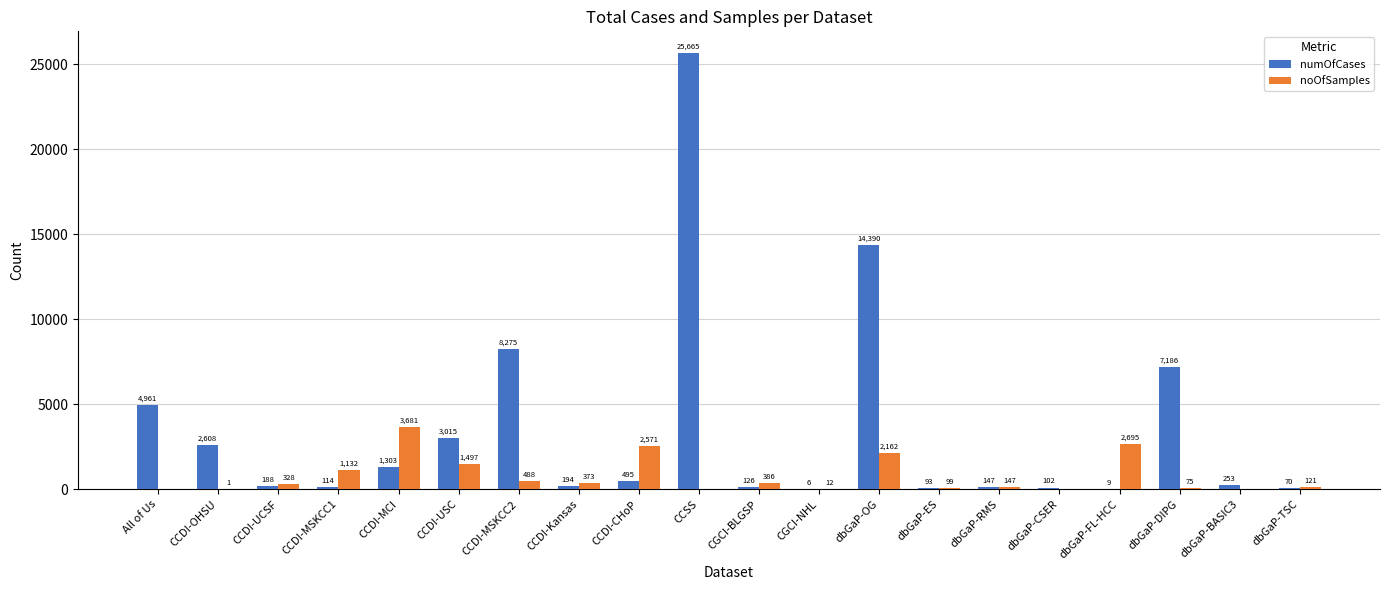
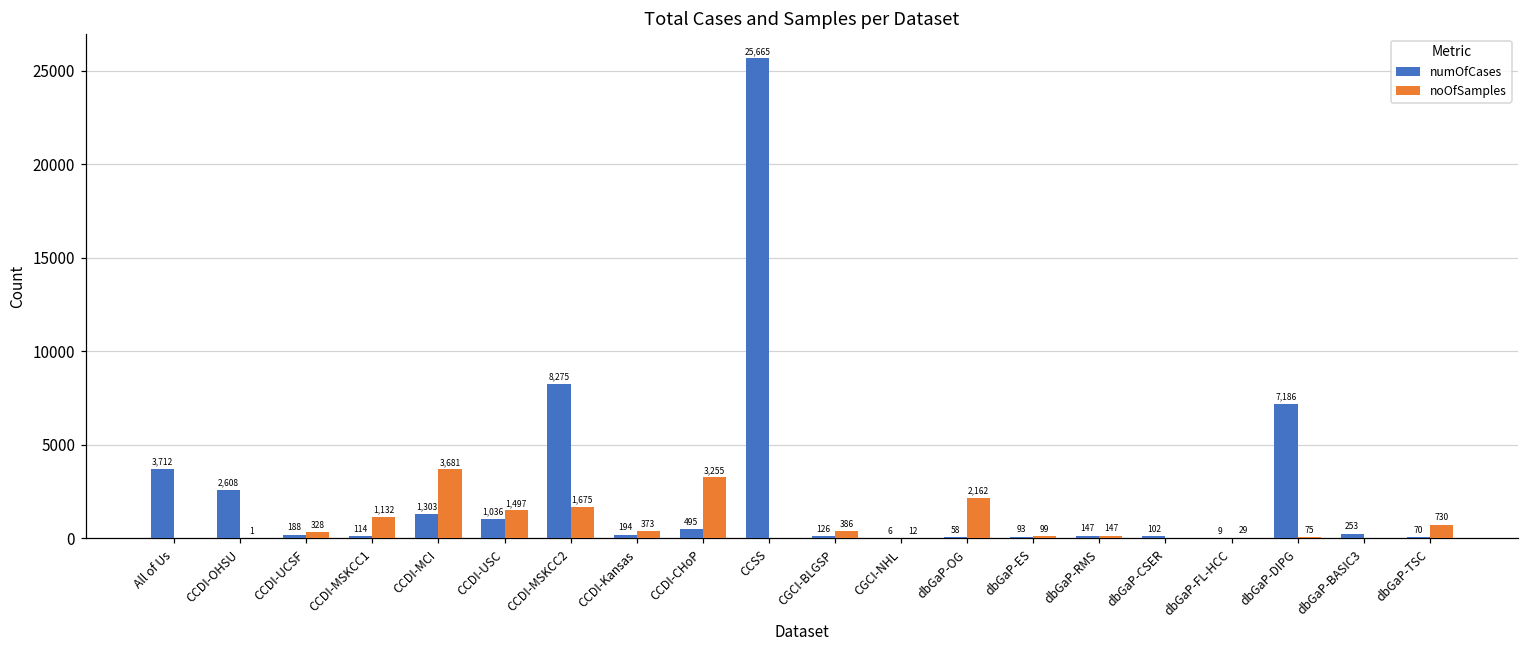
numOfCases, All of Us: 4,961 -> 3,712
numOfCases, CCDI-USC: 3,015 -> 1,036
noOfSamples, CCDI-MSKCC2: 488 -> 1,675
noOfSamples, CCDI-CHoP: 2,571 -> 3,255
numOfCases, dbGaP-OG: 14,390 -> 58
noOfSamples, dbGaP-FL-HCC: 2,695 -> 29
noOfSamples, dbGaP-TSC: 121 -> 730
